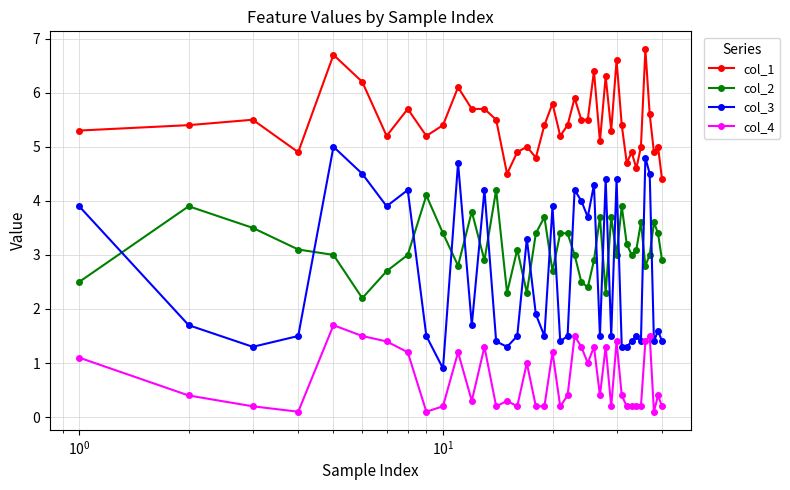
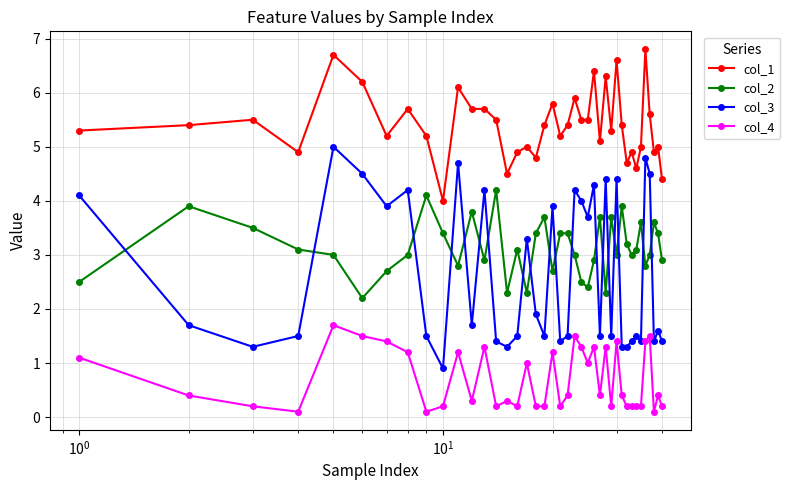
col_3, 10^0: 3.9 -> 4.1
col_1, 10^1: 5.4 -> 4.0
